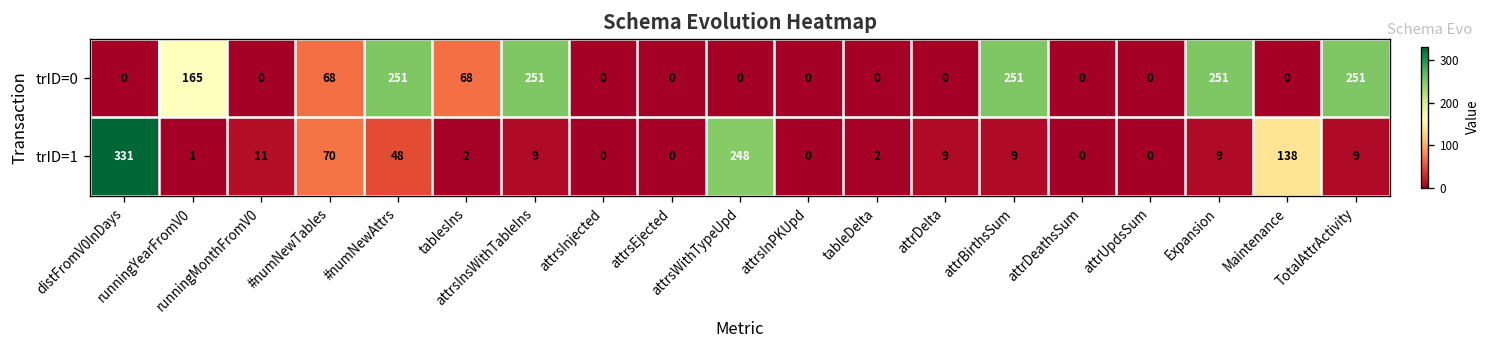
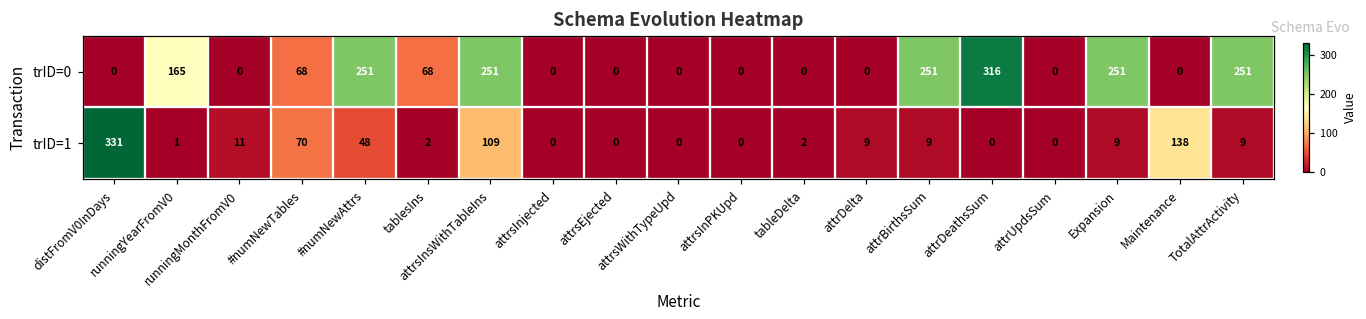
trID=0, attrDeathsSum: 0 -> 316
trID=1, attrsInsWithTableIns: 9 -> 109
trID=1, attrsWithTypeUpd: 248 -> 0
